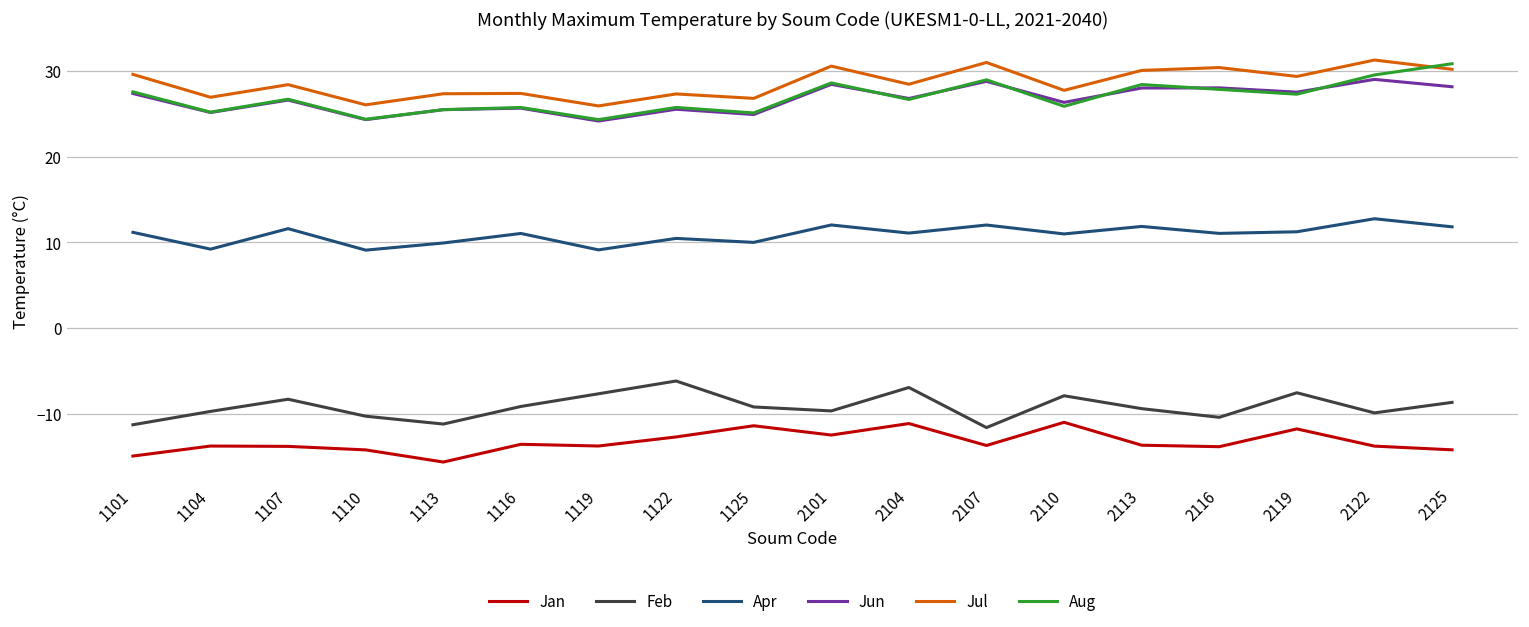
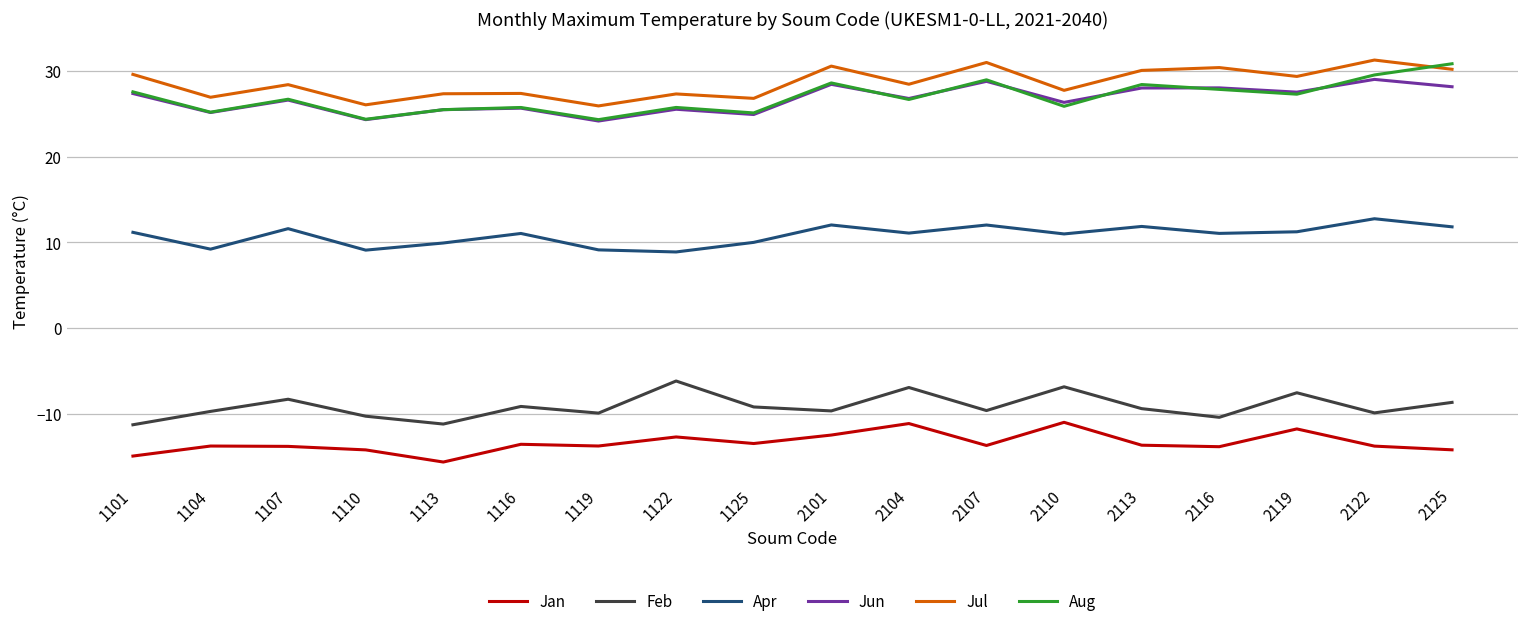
Feb, 1119: -8 -> -10
Apr, 1122: 10 -> 9
Jan, 1125: -11 -> -13
Feb, 2107: -12 -> -10
Feb, 2110: -8 -> -7
